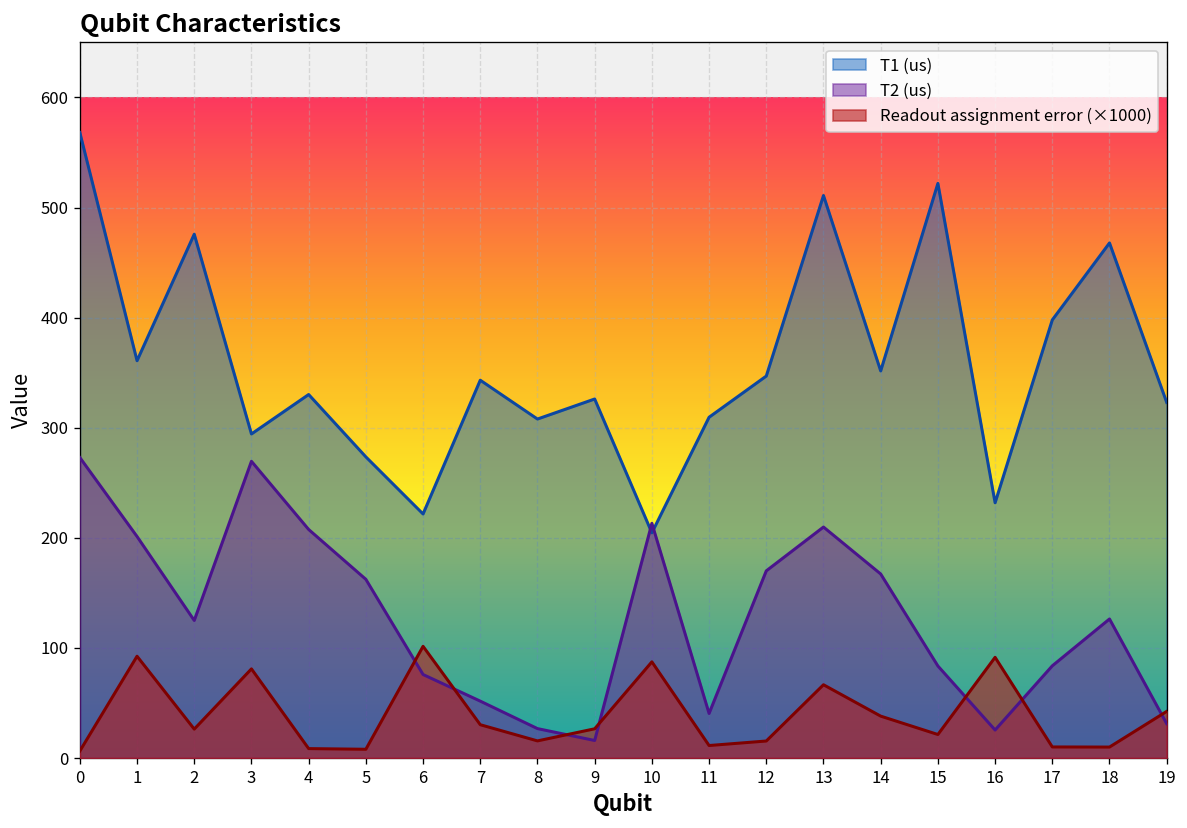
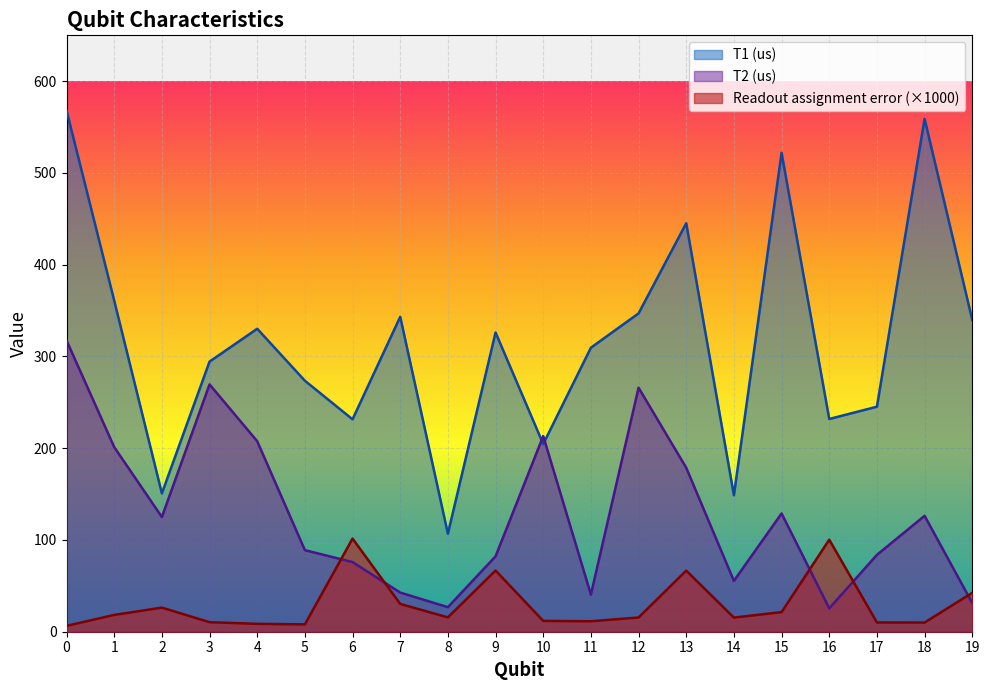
T2 (us), 0: 270 -> 320
Readout assignment error (×1000), 1: 90 -> 20
T1 (us), 2: 480 -> 150
Readout assignment error (×1000), 3: 80 -> 10
T2 (us), 5: 160 -> 90
T1 (us), 6: 220 -> 230
T2 (us), 7: 50 -> 40
T1 (us), 8: 310 -> 110
T2 (us), 9: 20 -> 80
Readout assignment error (×1000), 9: 30 -> 70
Readout assignment error (×1000), 10: 90 -> 10
T2 (us), 12: 170 -> 270
T1 (us), 13: 510 -> 450
T2 (us), 13: 210 -> 180
T1 (us), 14: 350 -> 150
T2 (us), 14: 170 -> 60
Readout assignment error (×1000), 14: 40 -> 20
T2 (us), 15: 80 -> 130
Readout assignment error (×1000), 16: 90 -> 100
T1 (us), 17: 400 -> 250
T1 (us), 18: 470 -> 560
T1 (us), 19: 320 -> 340
